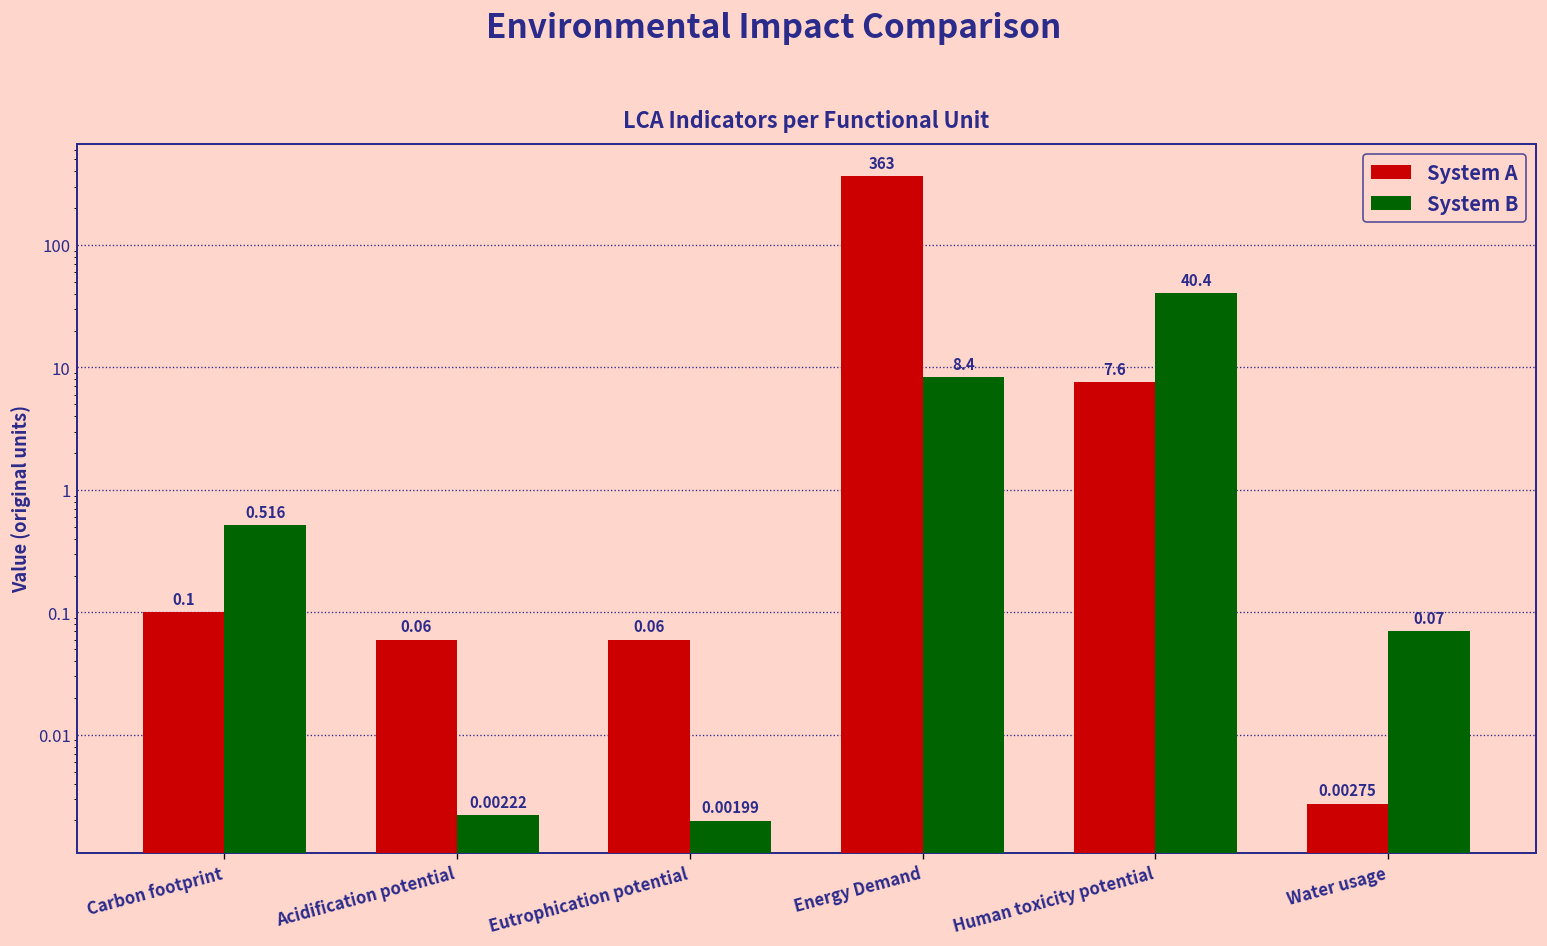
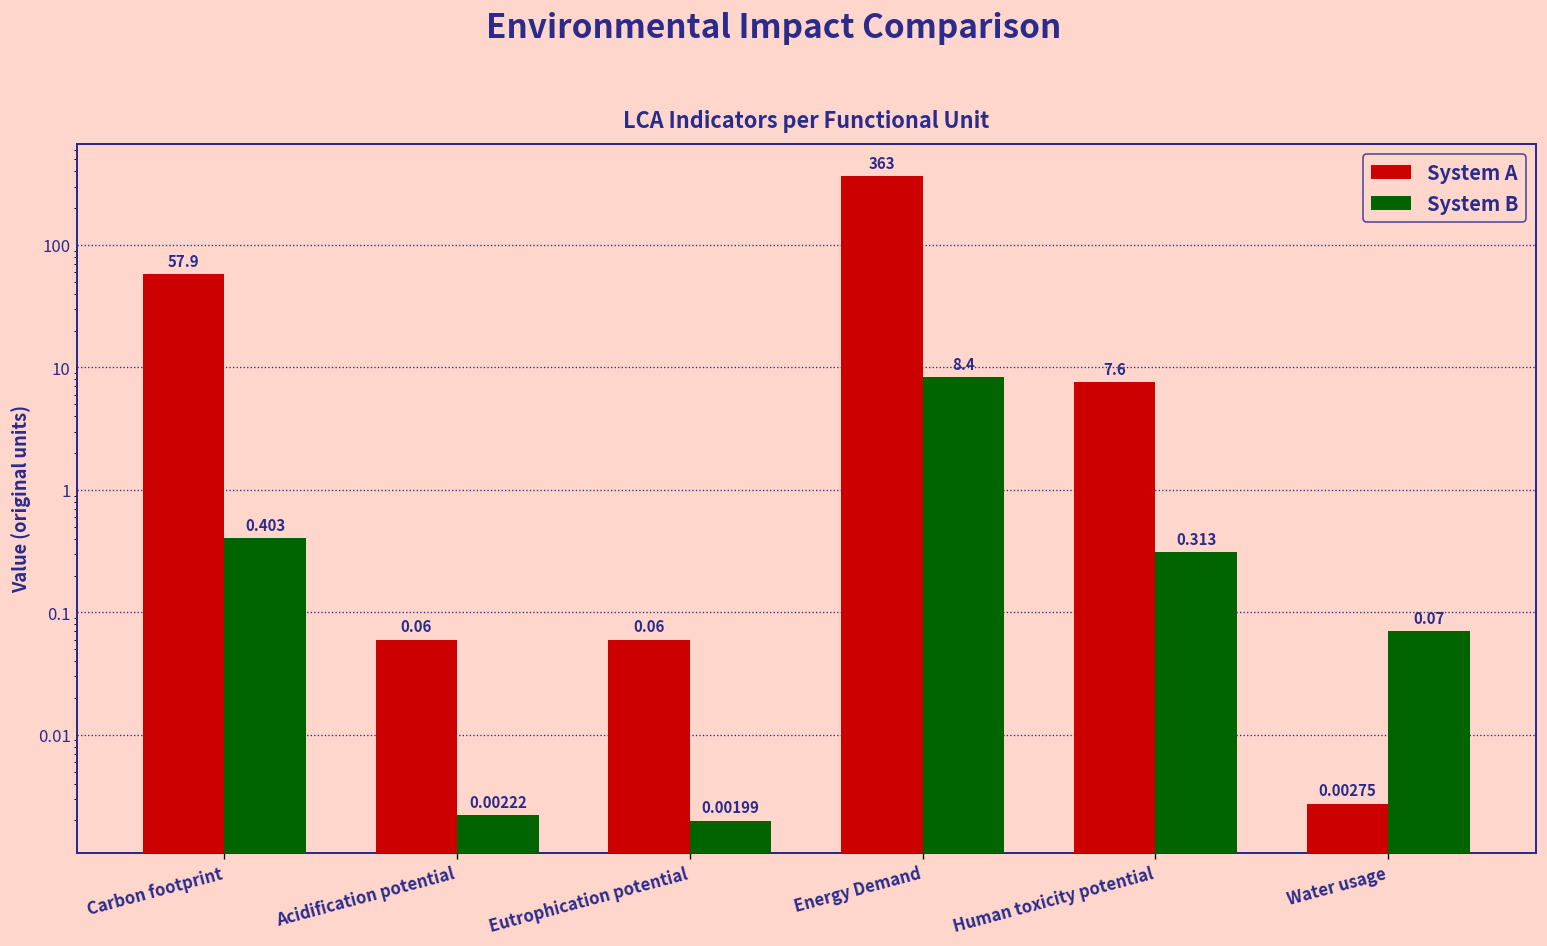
System A, Carbon footprint: 0.1 -> 57.9
System B, Carbon footprint: 0.516 -> 0.403
System B, Human toxicity potential: 40.4 -> 0.313
